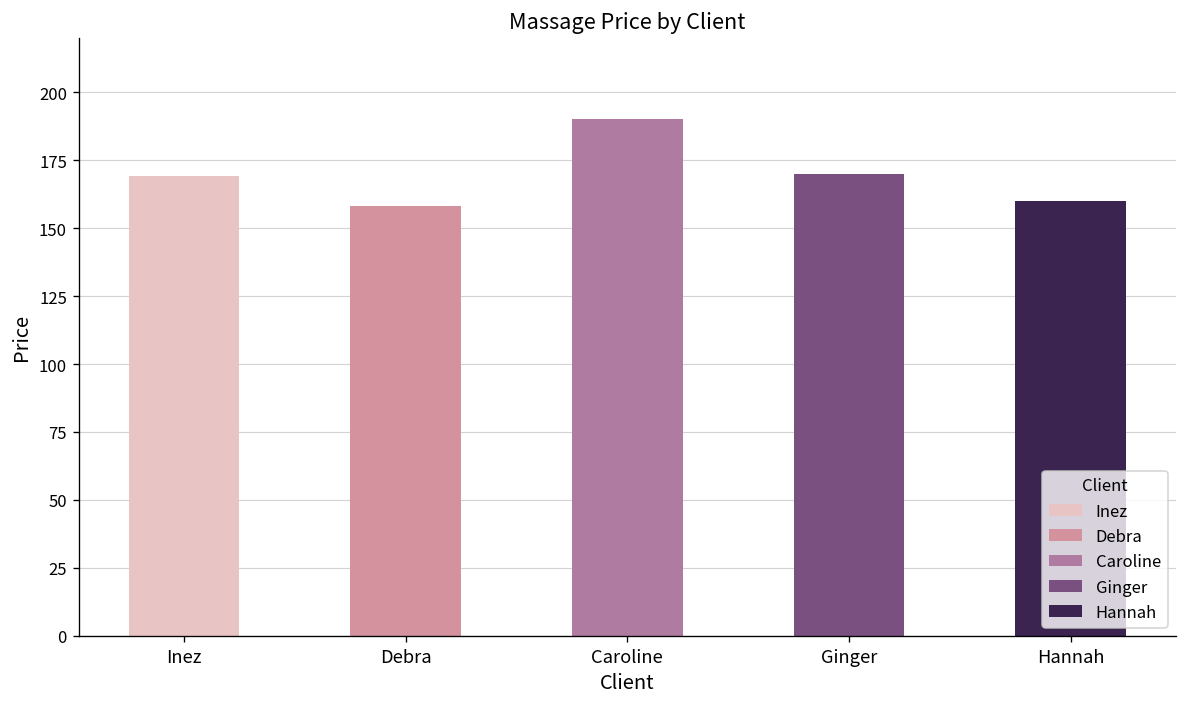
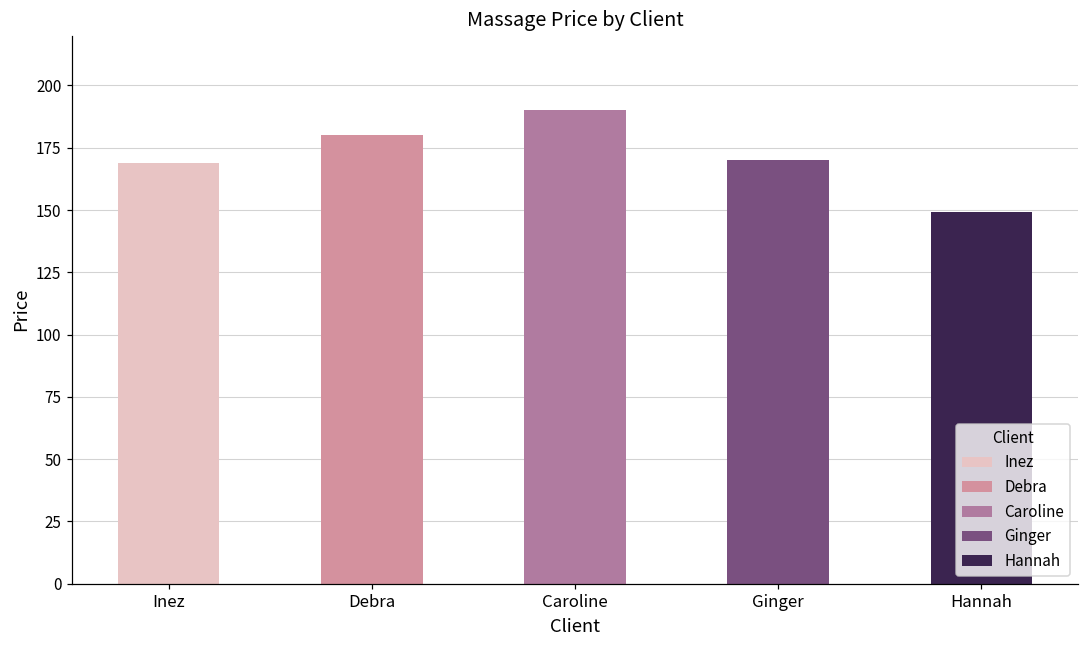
Debra: 158 -> 180
Hannah: 160 -> 149
